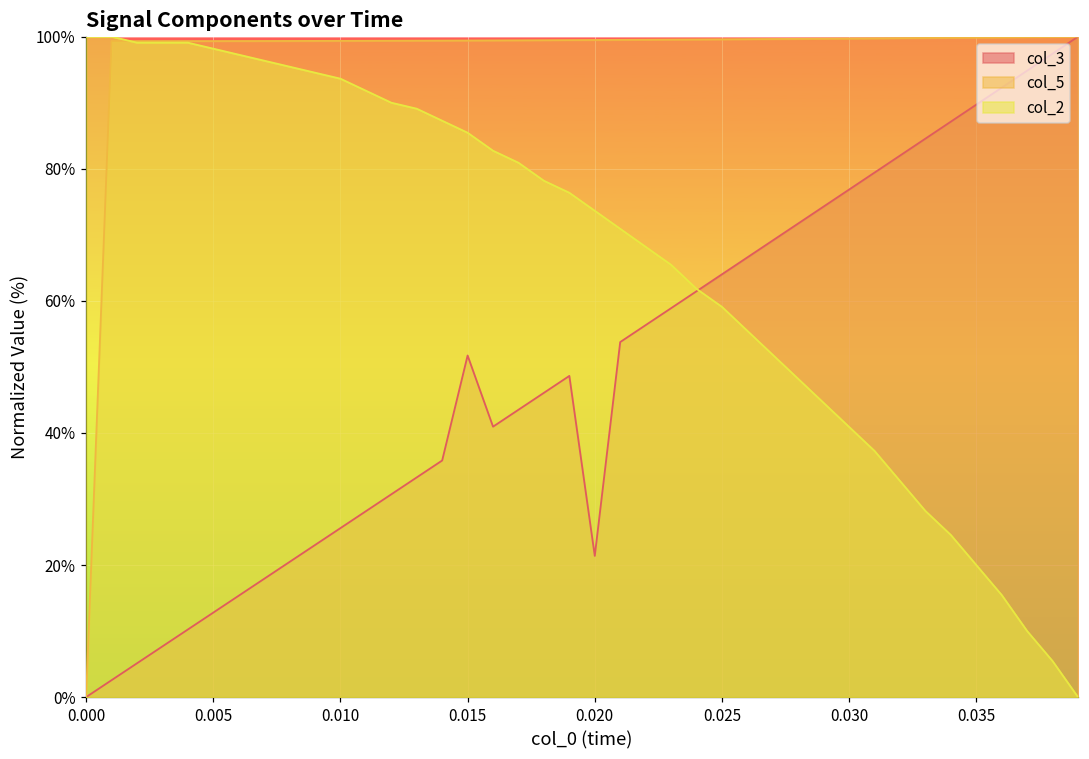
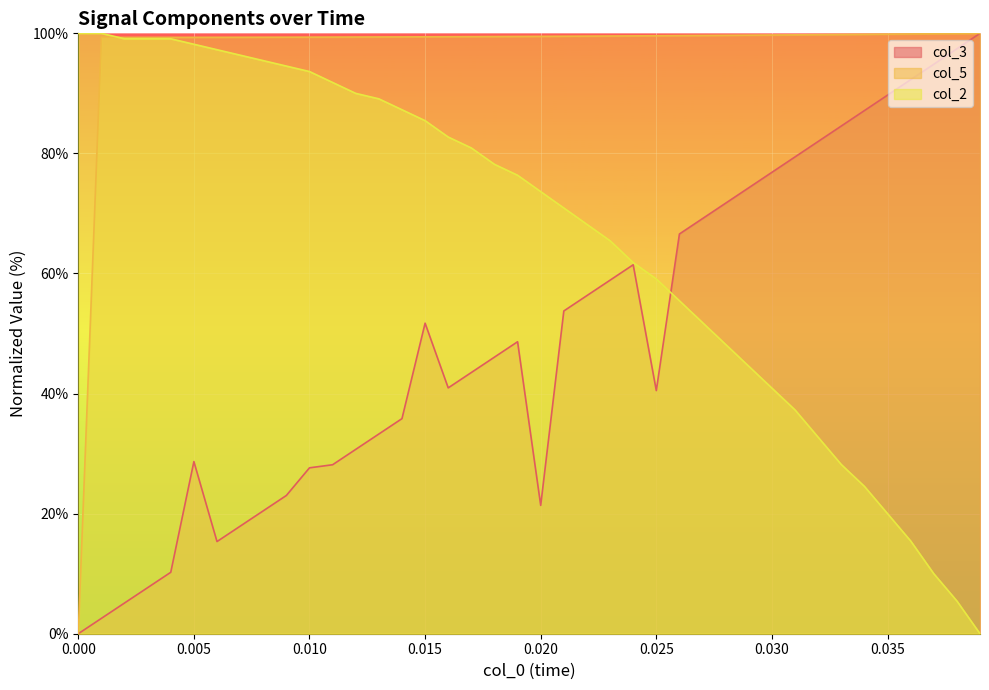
col_3, 0.005: 13% -> 29%
col_3, 0.010: 26% -> 28%
col_3, 0.025: 64% -> 40%
